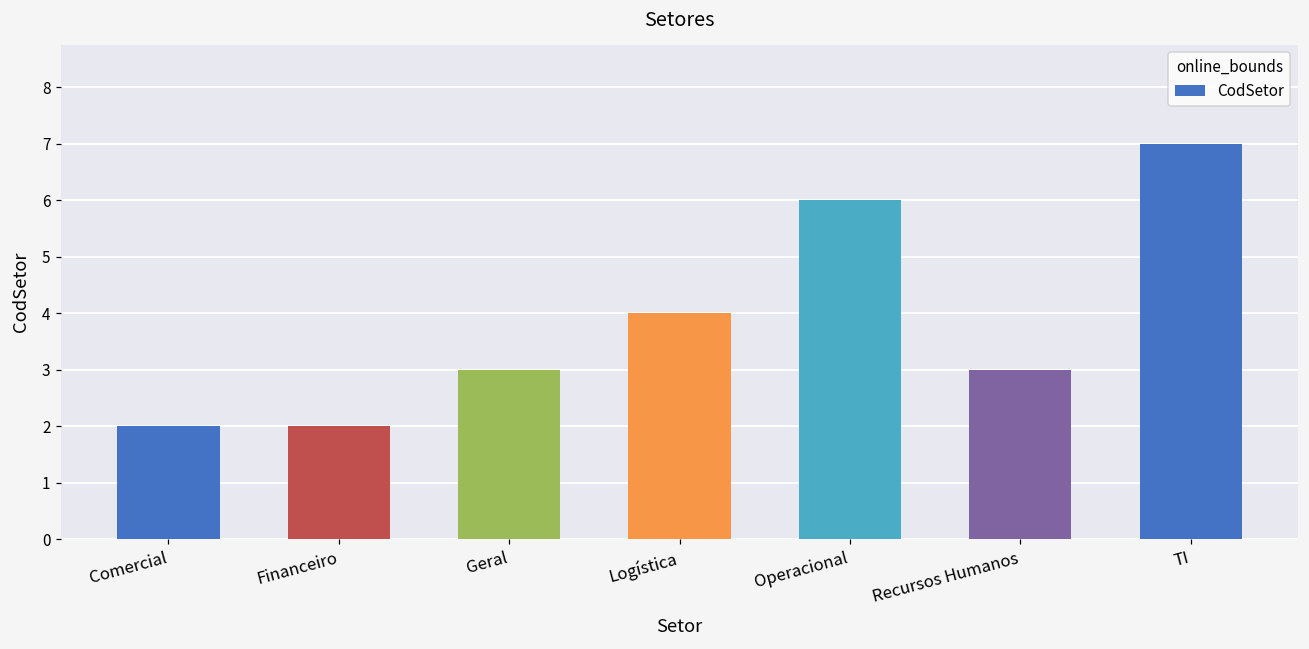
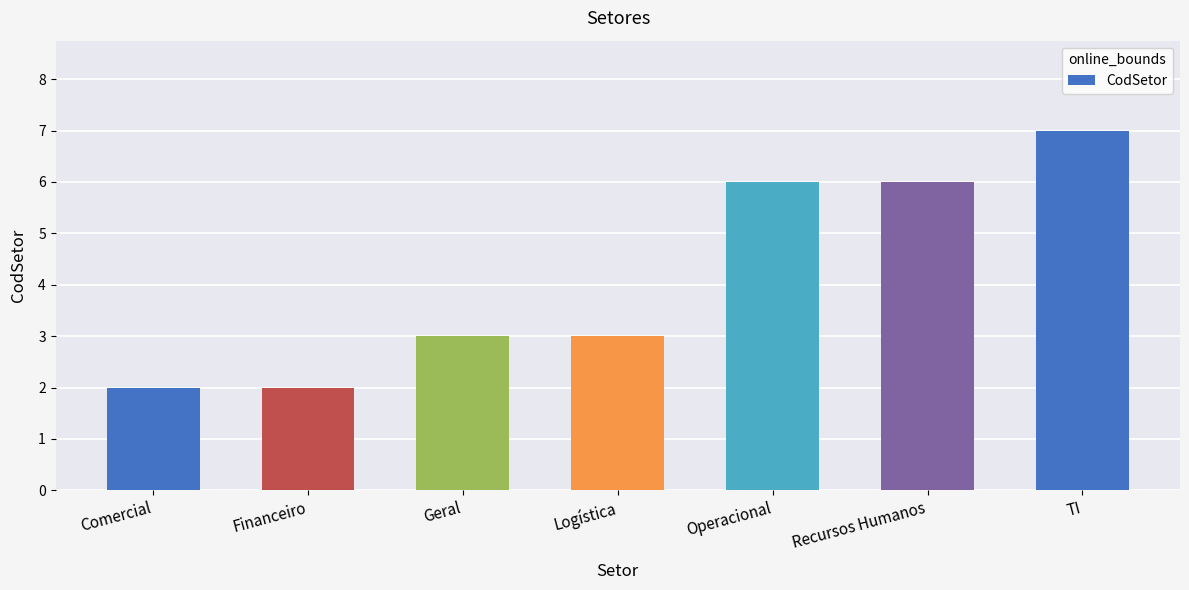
Logística: 4 -> 3
Recursos Humanos: 3 -> 6
